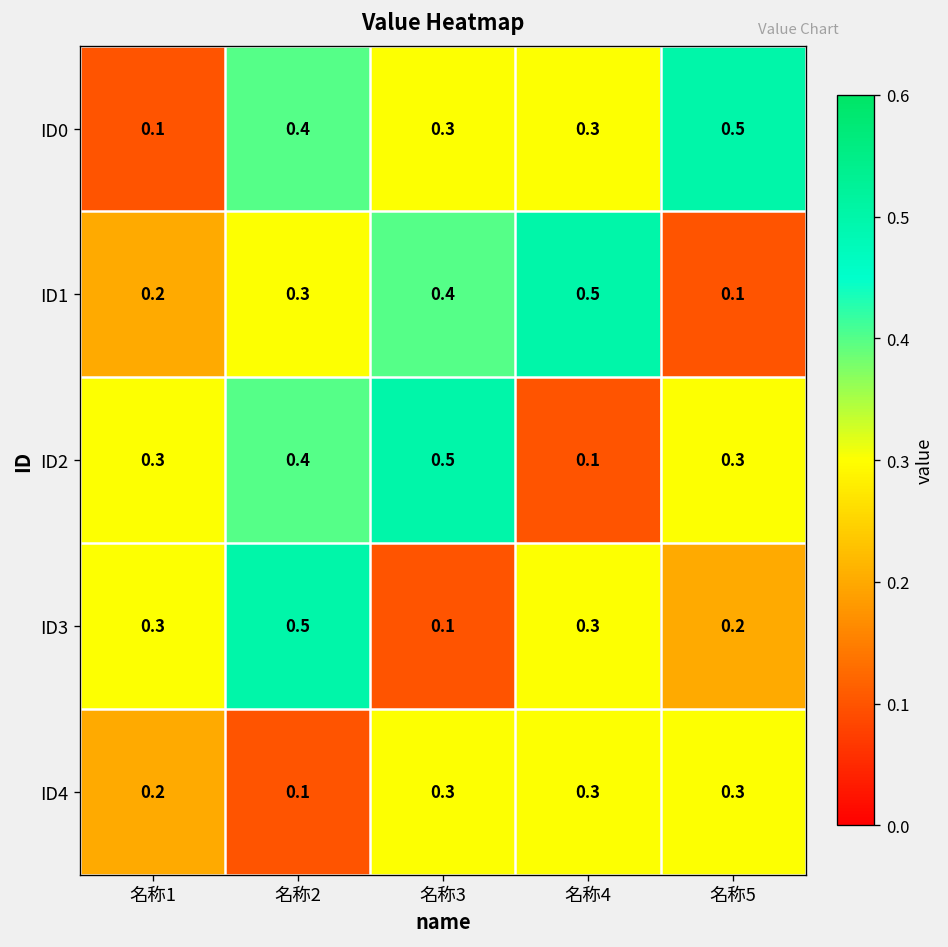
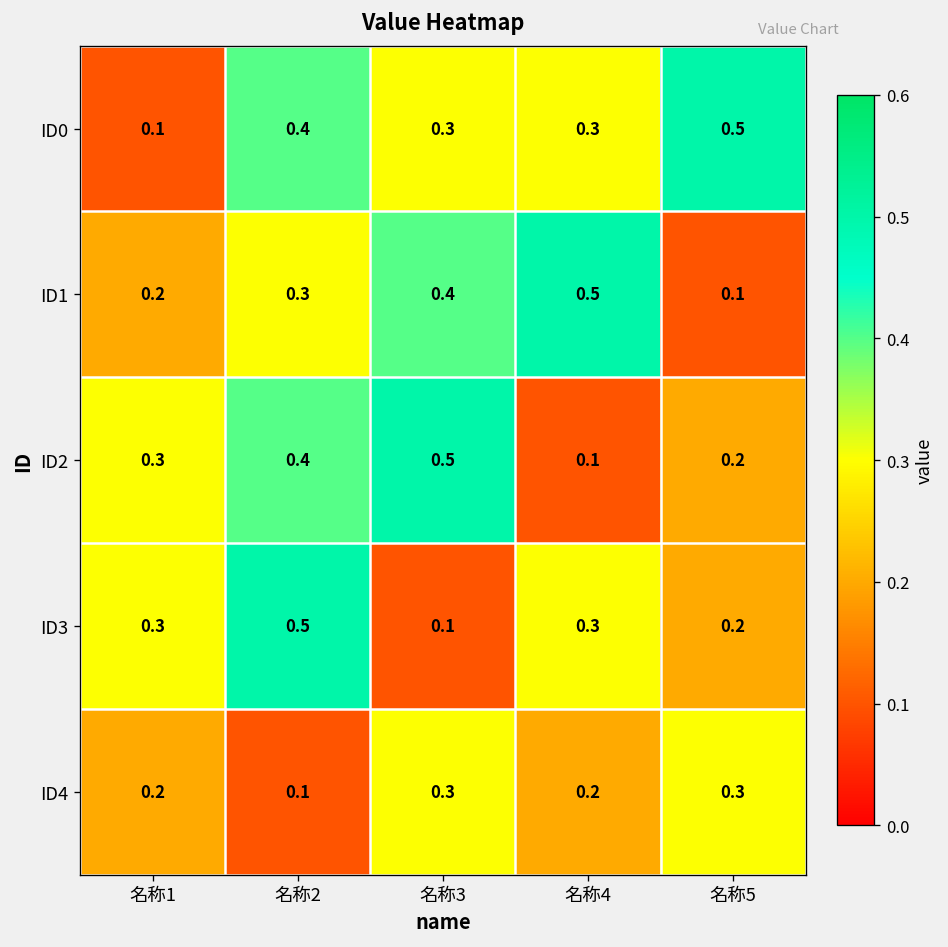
ID2, 名称5: 0.3 -> 0.2
ID4, 名称4: 0.3 -> 0.2
